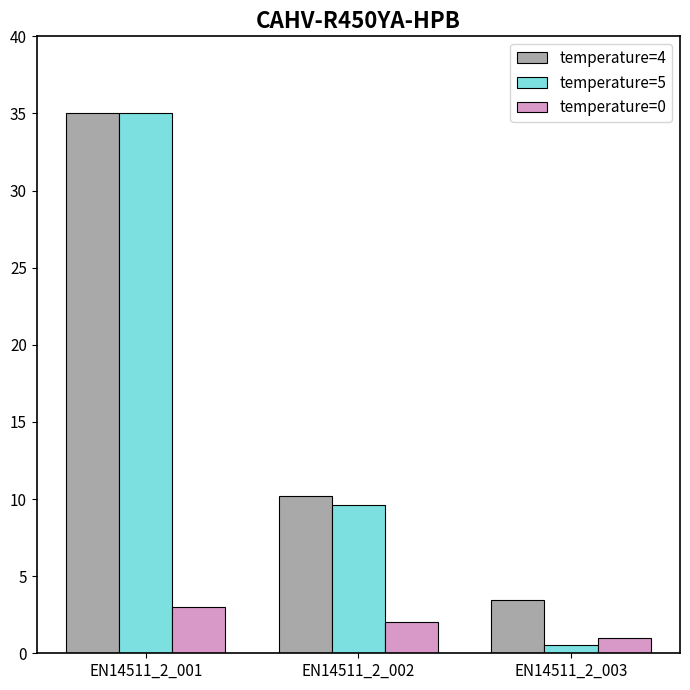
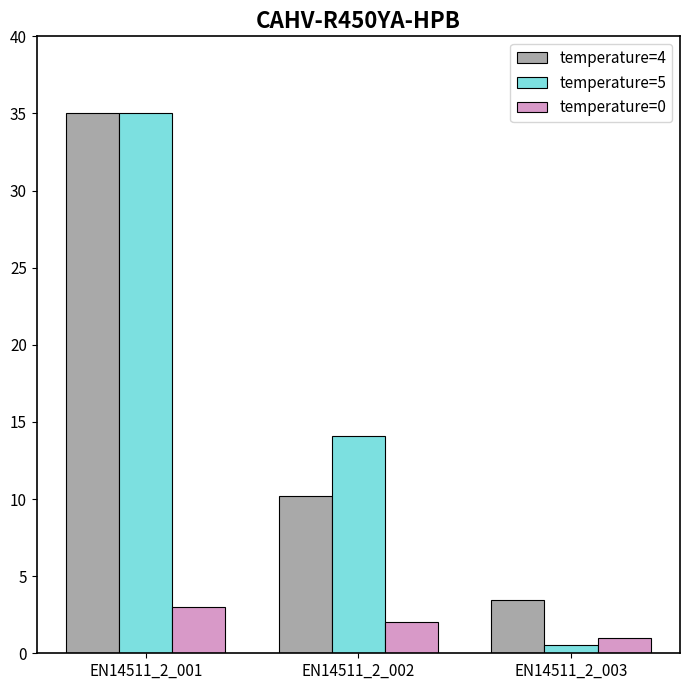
temperature=5, EN14511_2_002: 9.6 -> 14.1
